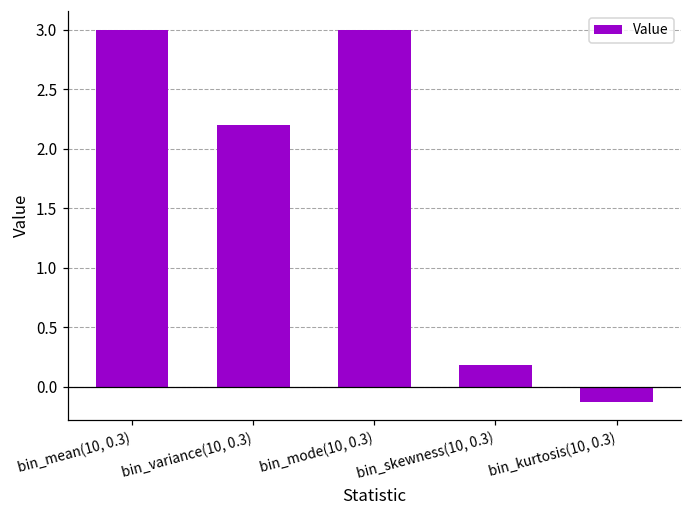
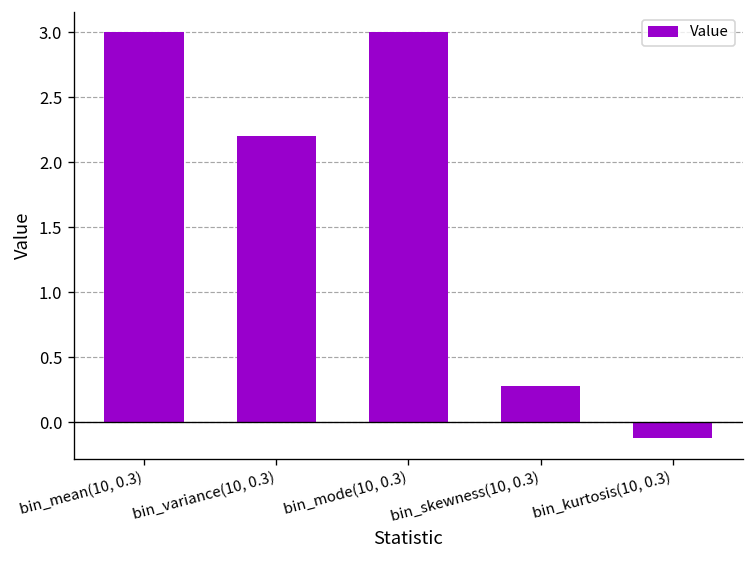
bin_skewness(10, 0.3): 0.18 -> 0.28
